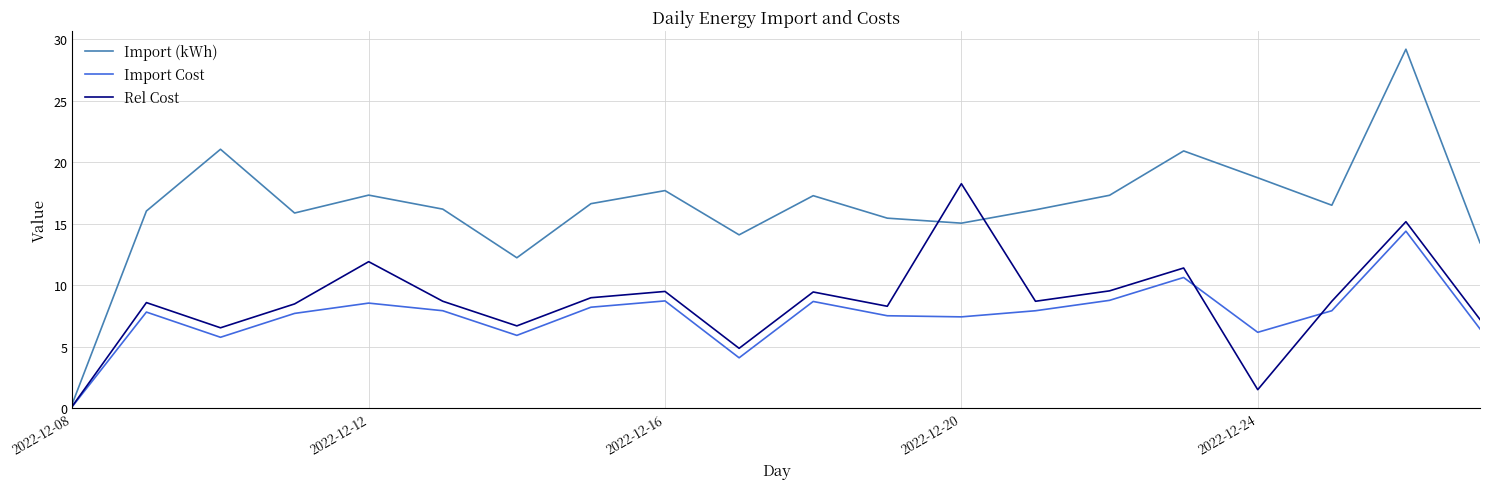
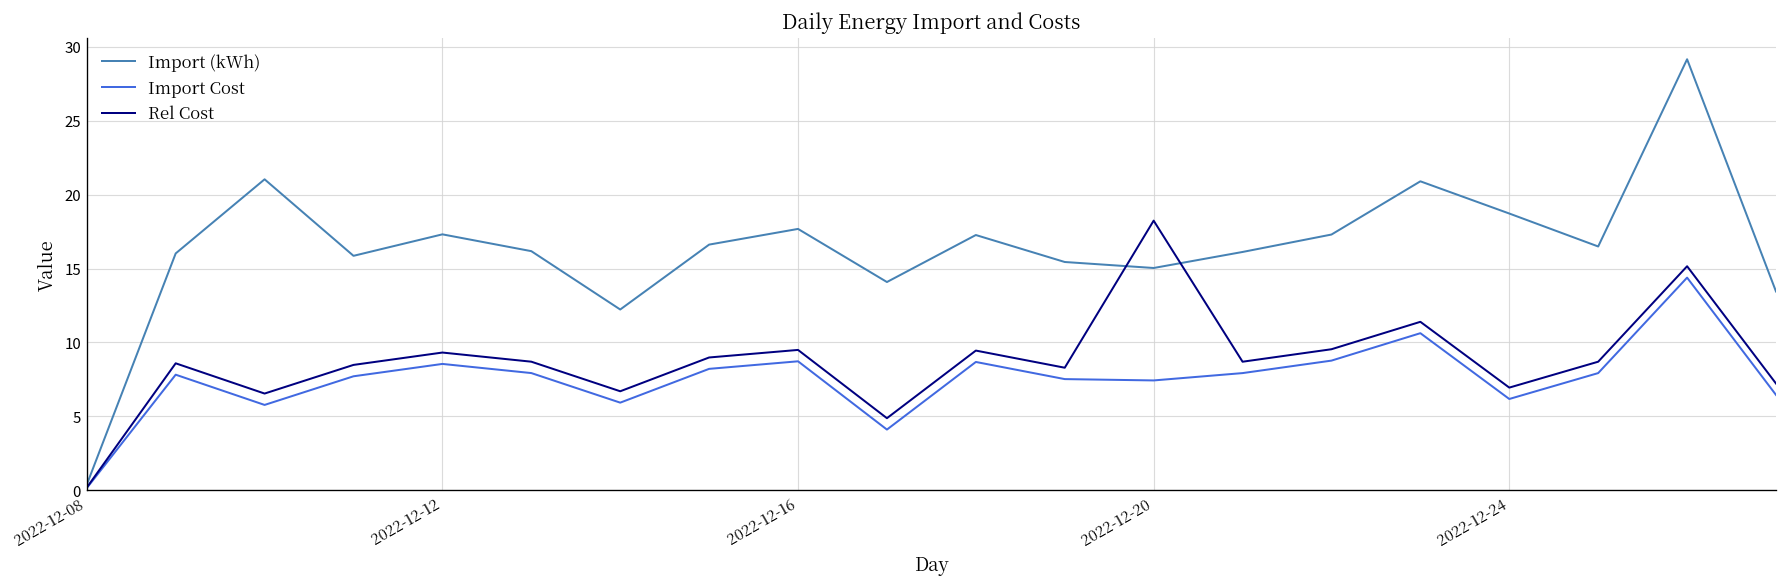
Rel Cost, 2022-12-12: 11.9 -> 9.3
Rel Cost, 2022-12-24: 1.5 -> 6.9
